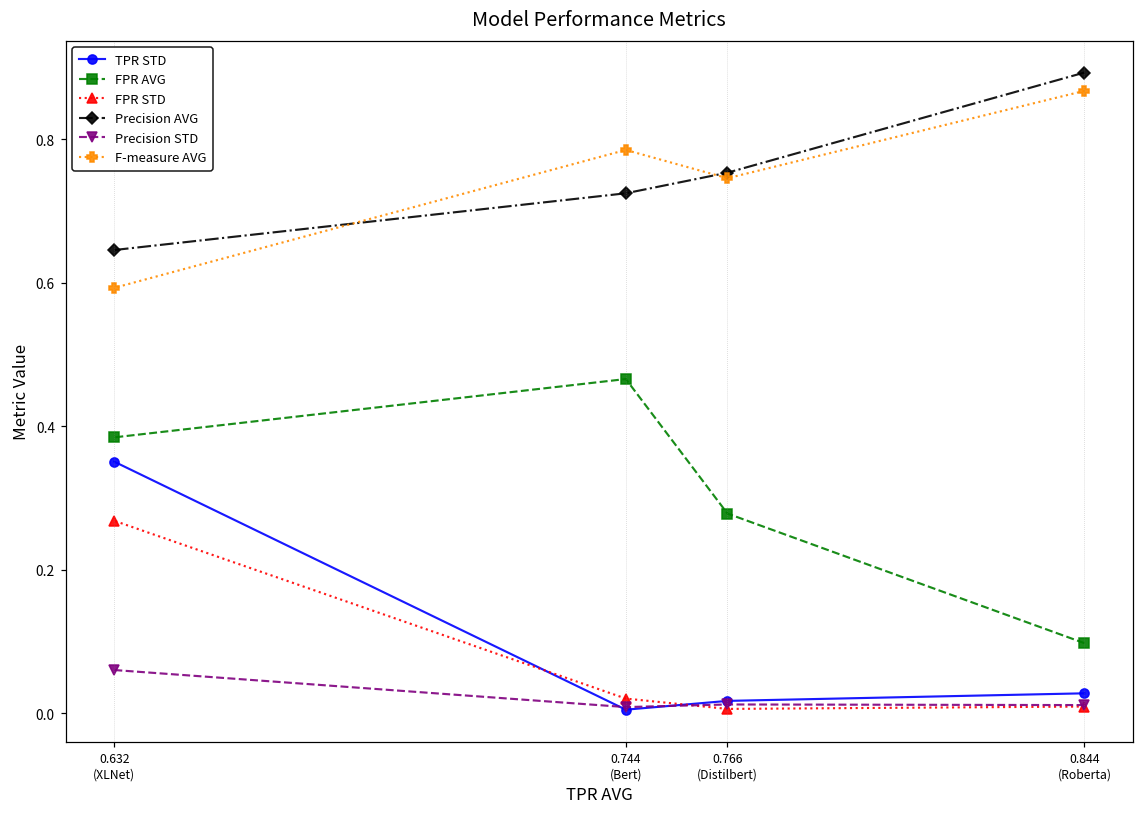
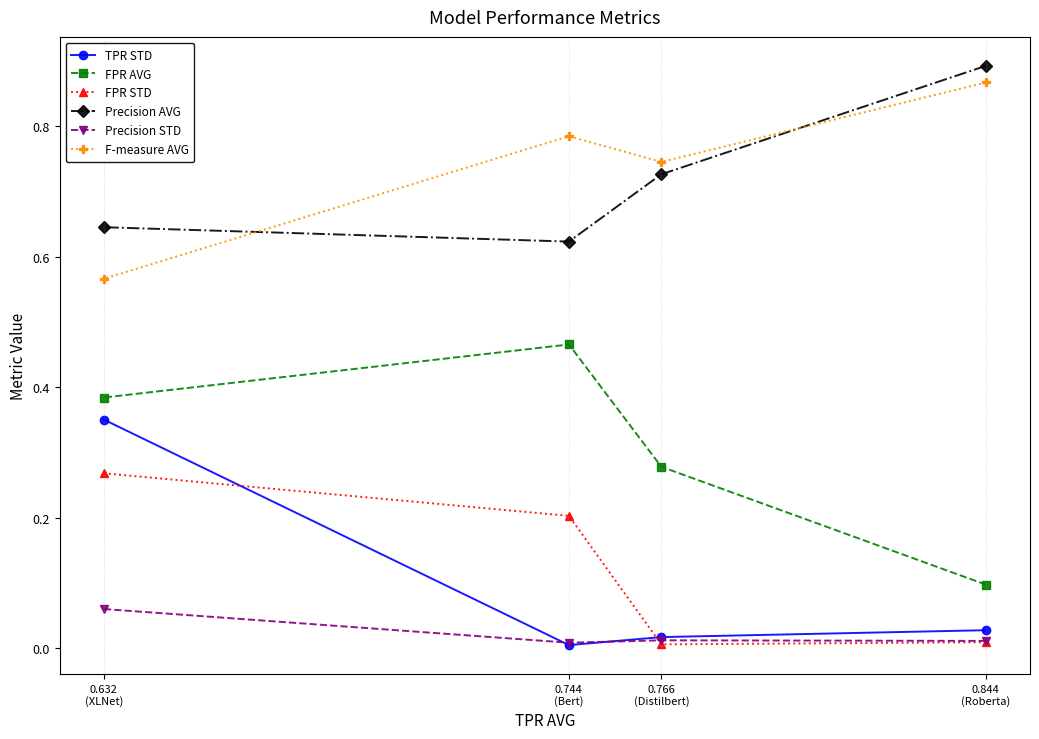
F-measure AVG, 0.632 (XLNet): 0.59 -> 0.57
FPR STD, 0.744 (Bert): 0.02 -> 0.20
Precision AVG, 0.744 (Bert): 0.72 -> 0.62
Precision AVG, 0.766 (Distilbert): 0.75 -> 0.73
